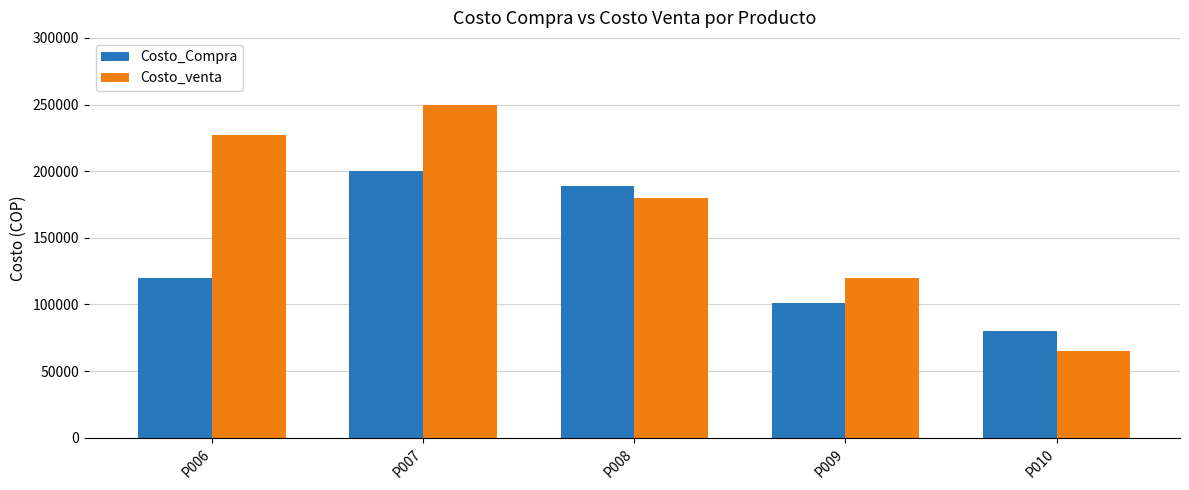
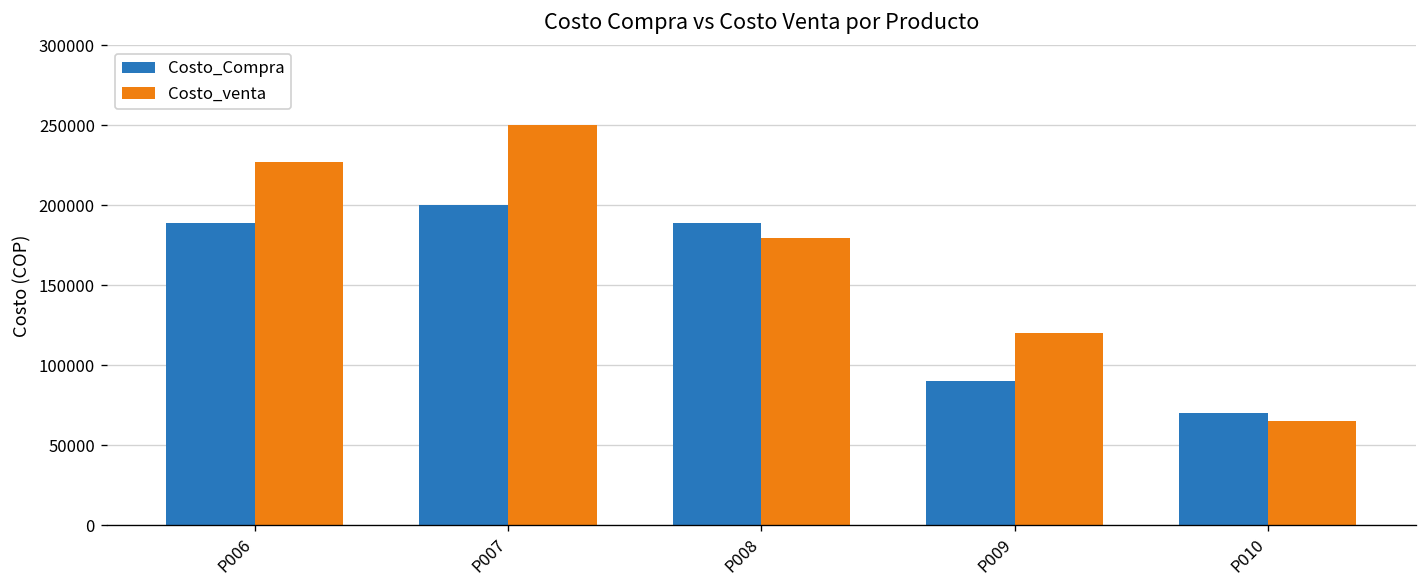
Costo_Compra, P006: 120000 -> 189000
Costo_Compra, P009: 101000 -> 90000
Costo_Compra, P010: 80000 -> 70000
